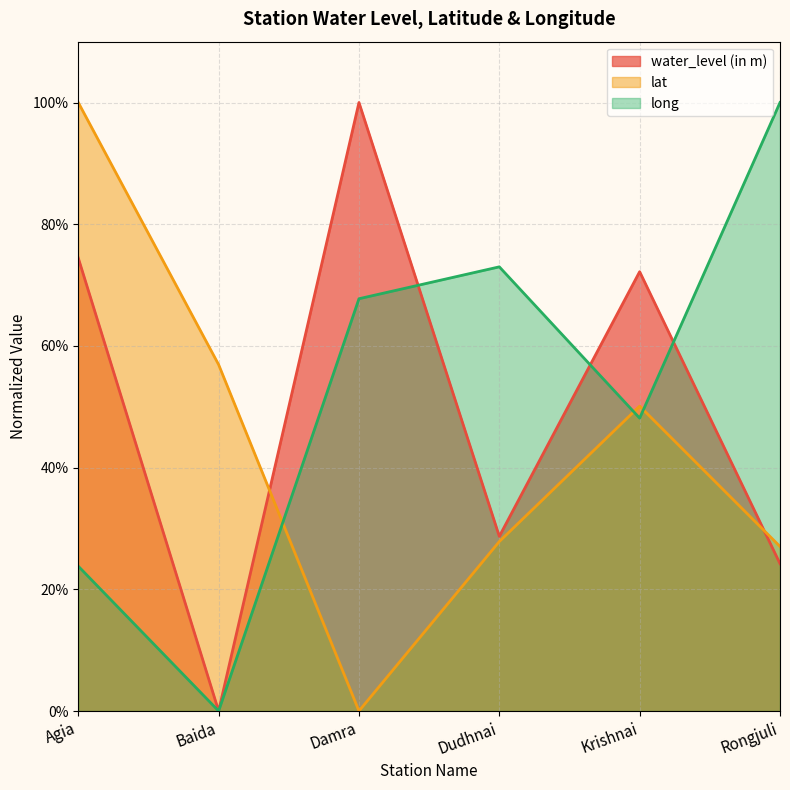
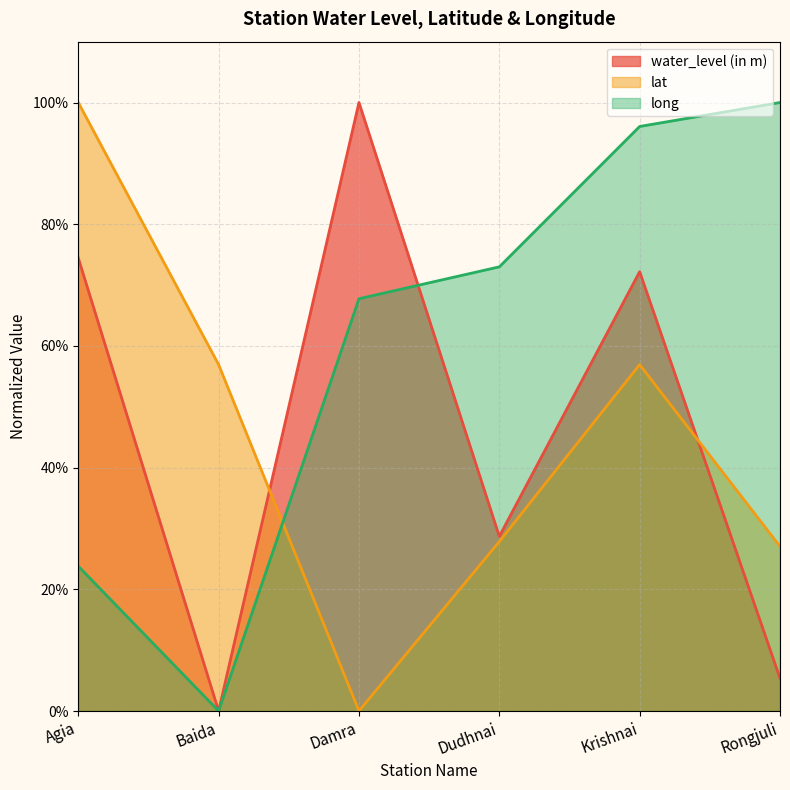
lat, Krishnai: 50% -> 57%
long, Krishnai: 48% -> 96%
water_level (in m), Rongjuli: 24% -> 5%
